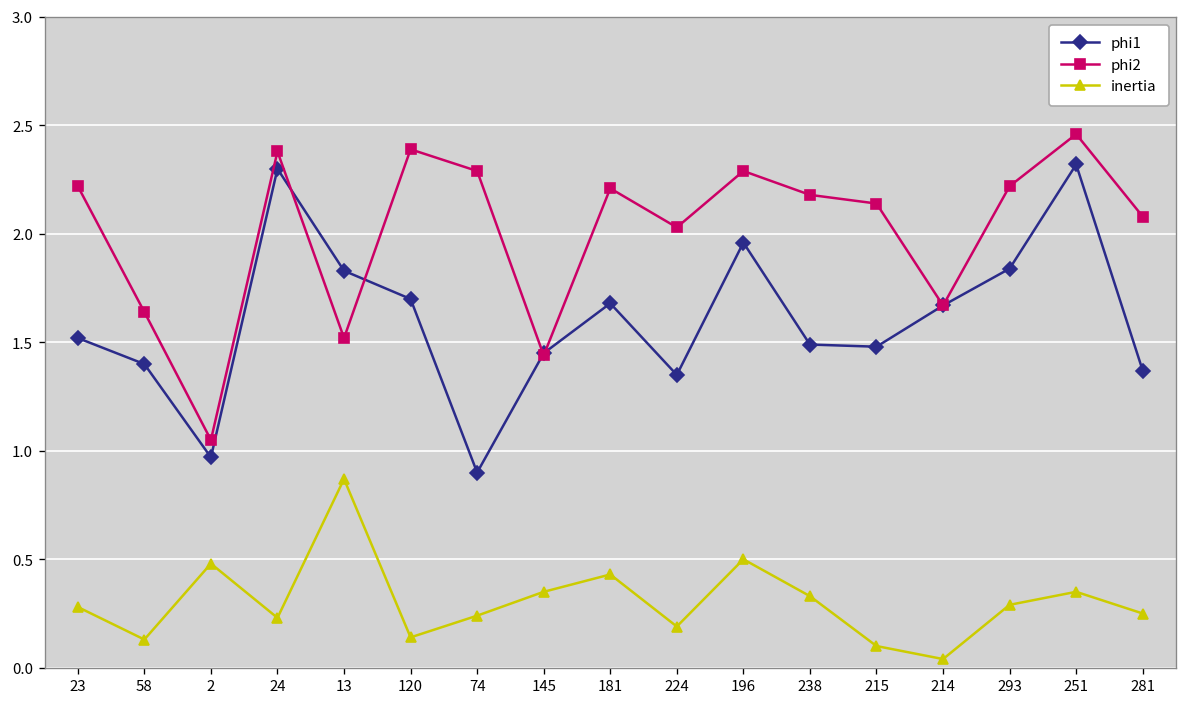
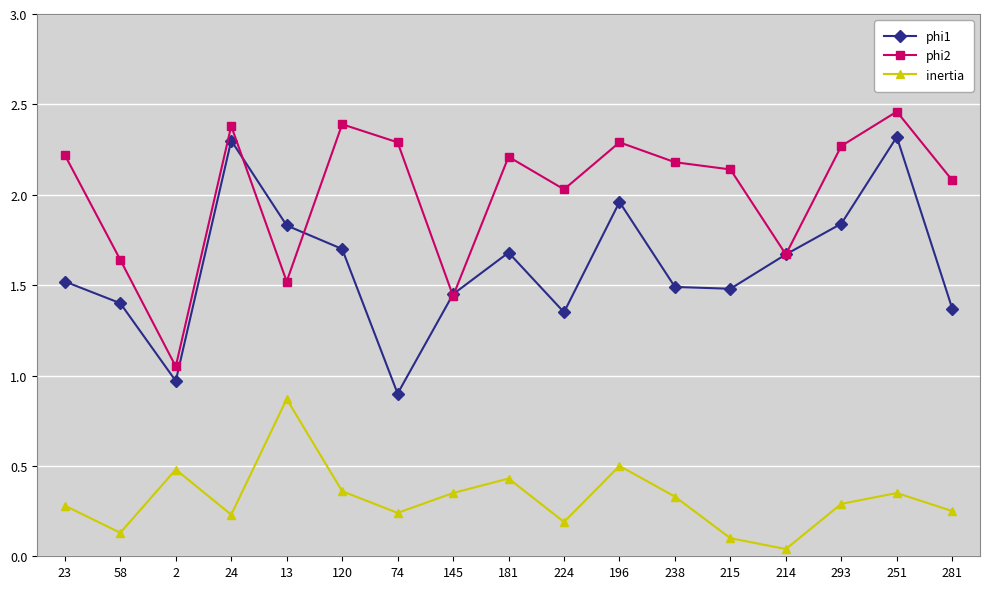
inertia, 120: 0.14 -> 0.36
phi2, 293: 2.22 -> 2.27
